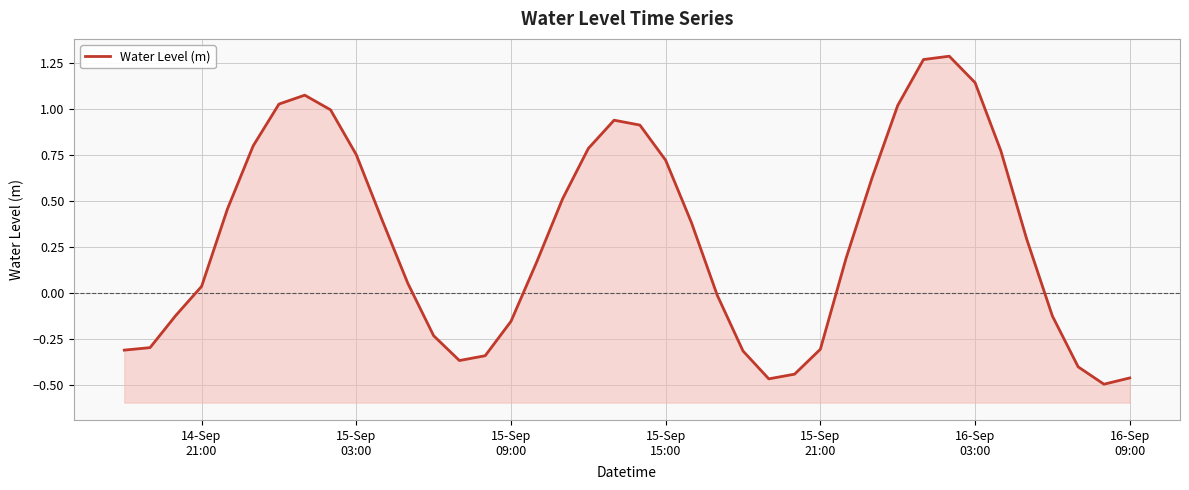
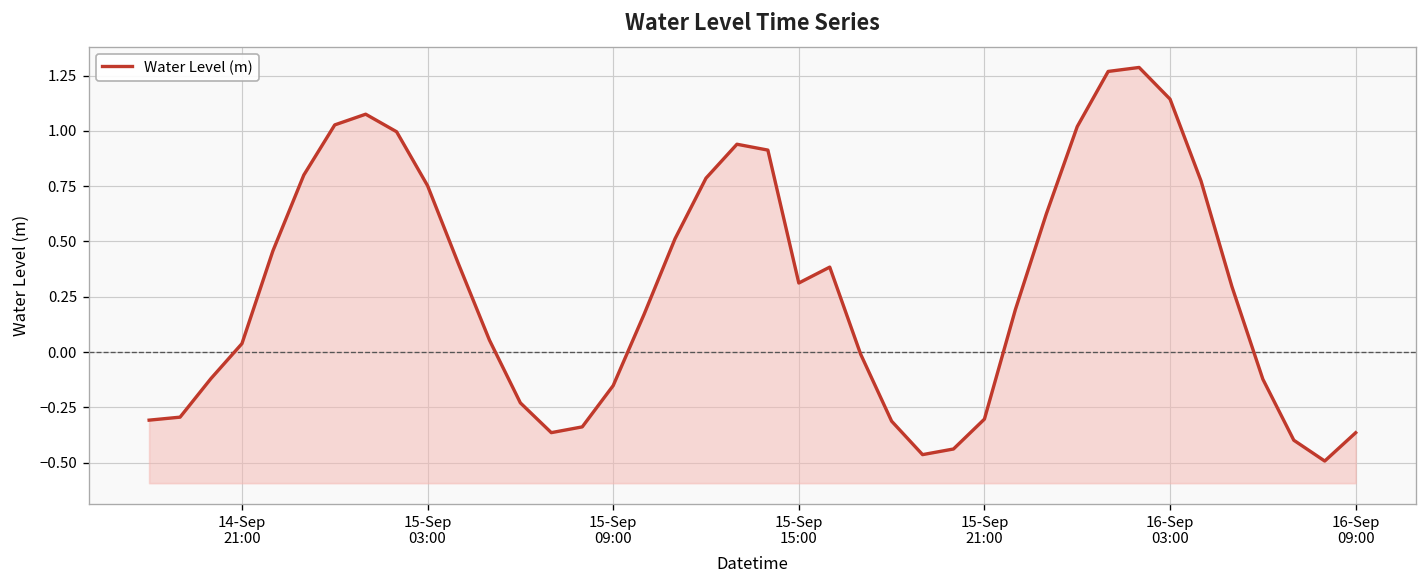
15-Sep 15:00: 0.72 -> 0.31
16-Sep 09:00: -0.46 -> -0.37
